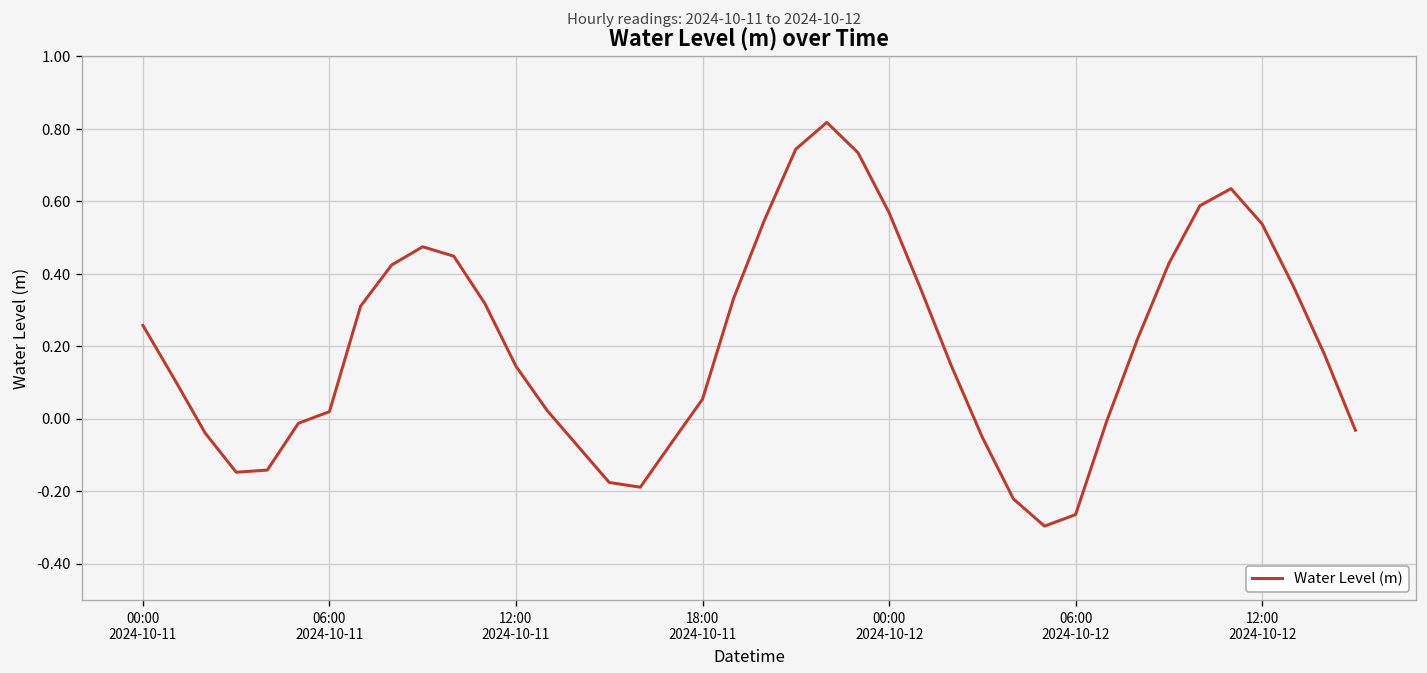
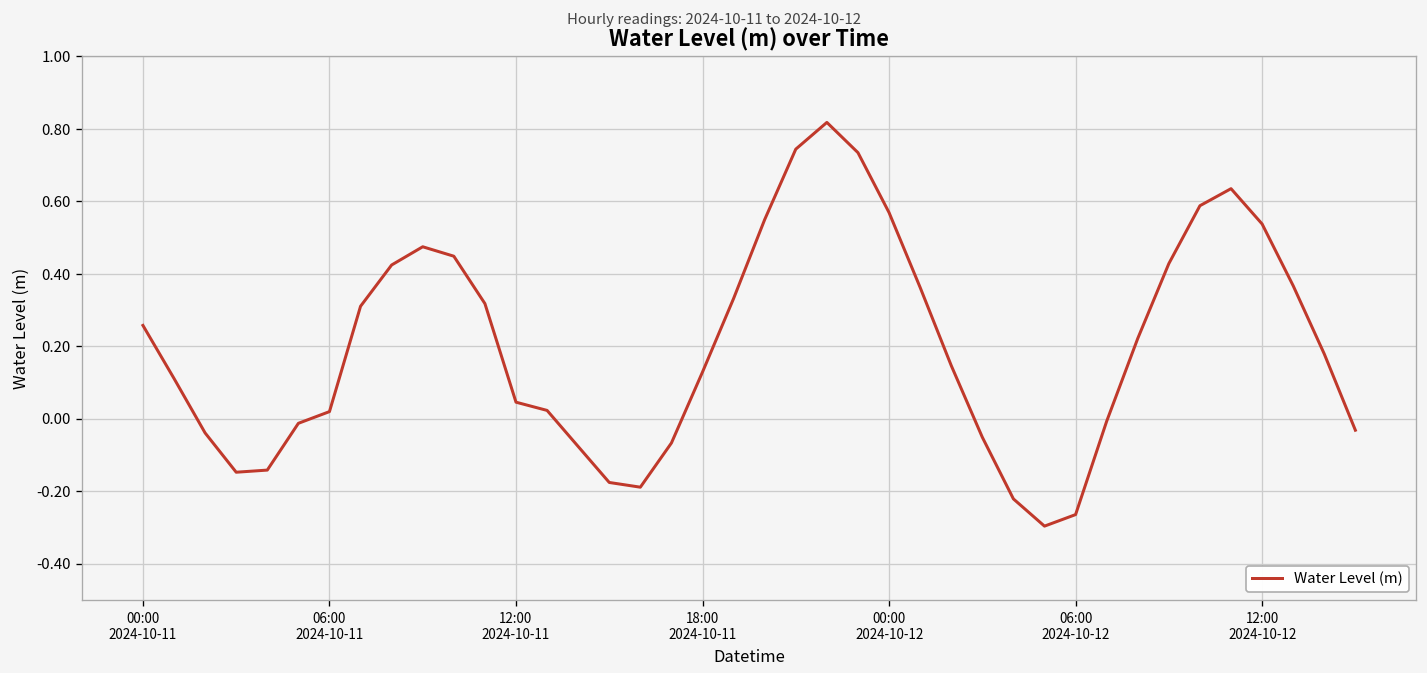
12:00 2024-10-11: 0.14 -> 0.05
18:00 2024-10-11: 0.05 -> 0.13
